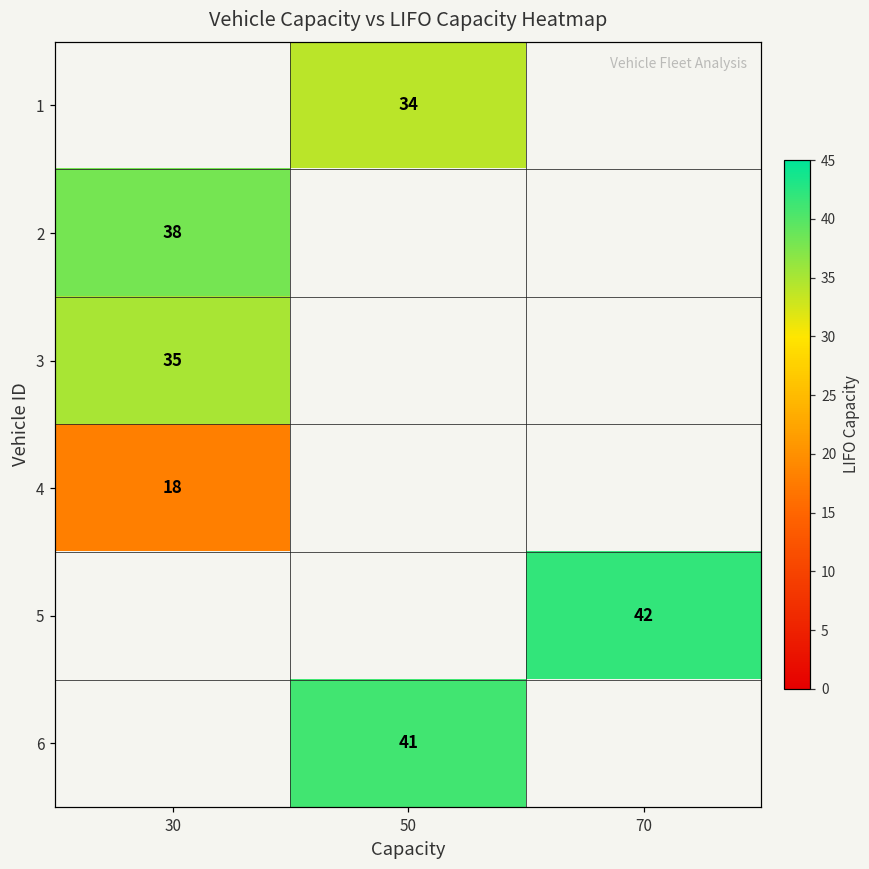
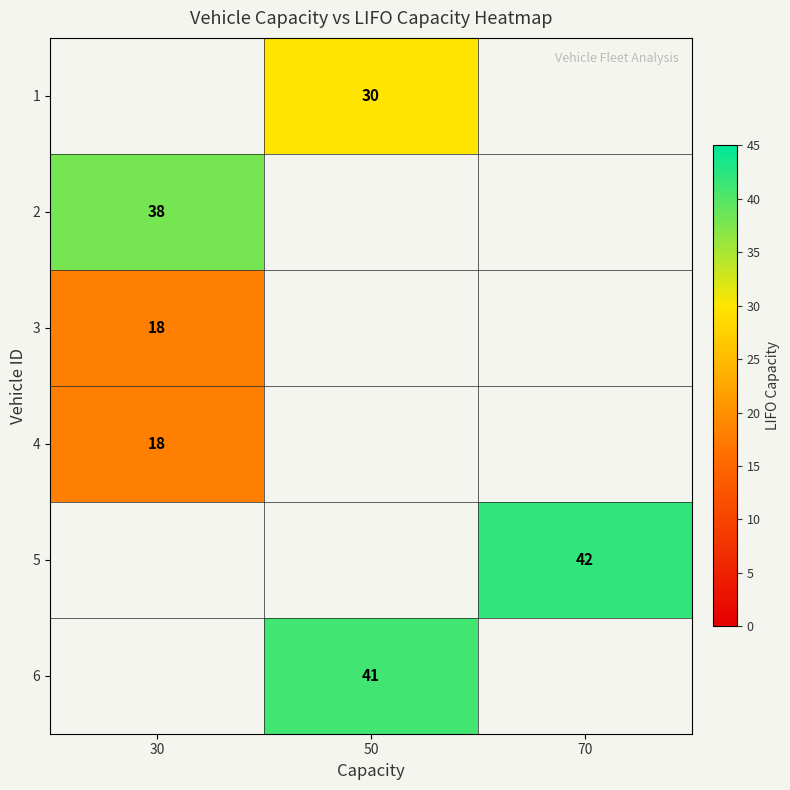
1, 50: 34 -> 30
3, 30: 35 -> 18
